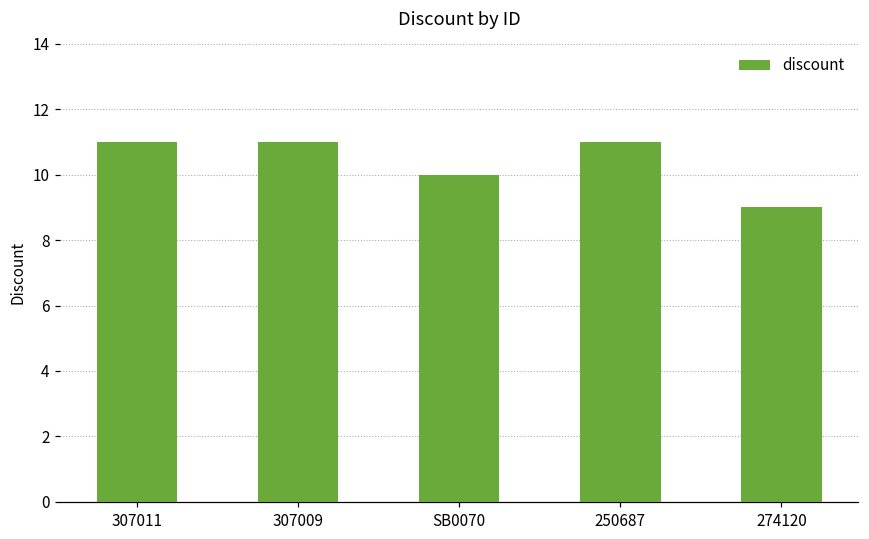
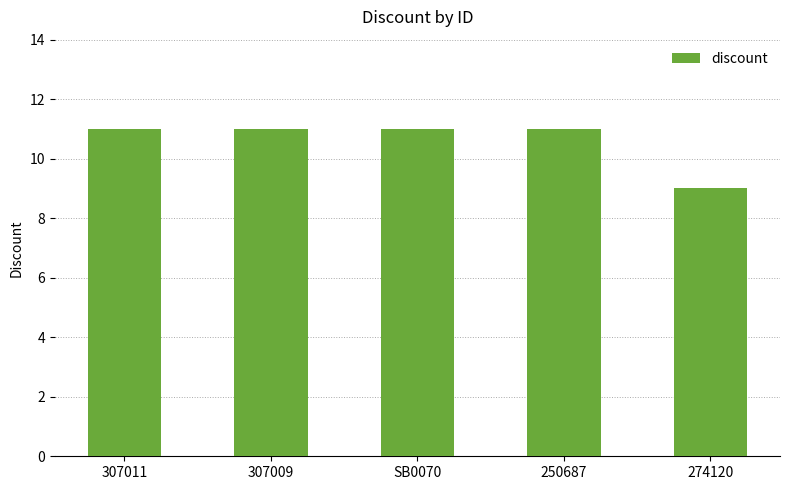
SB0070: 10 -> 11
